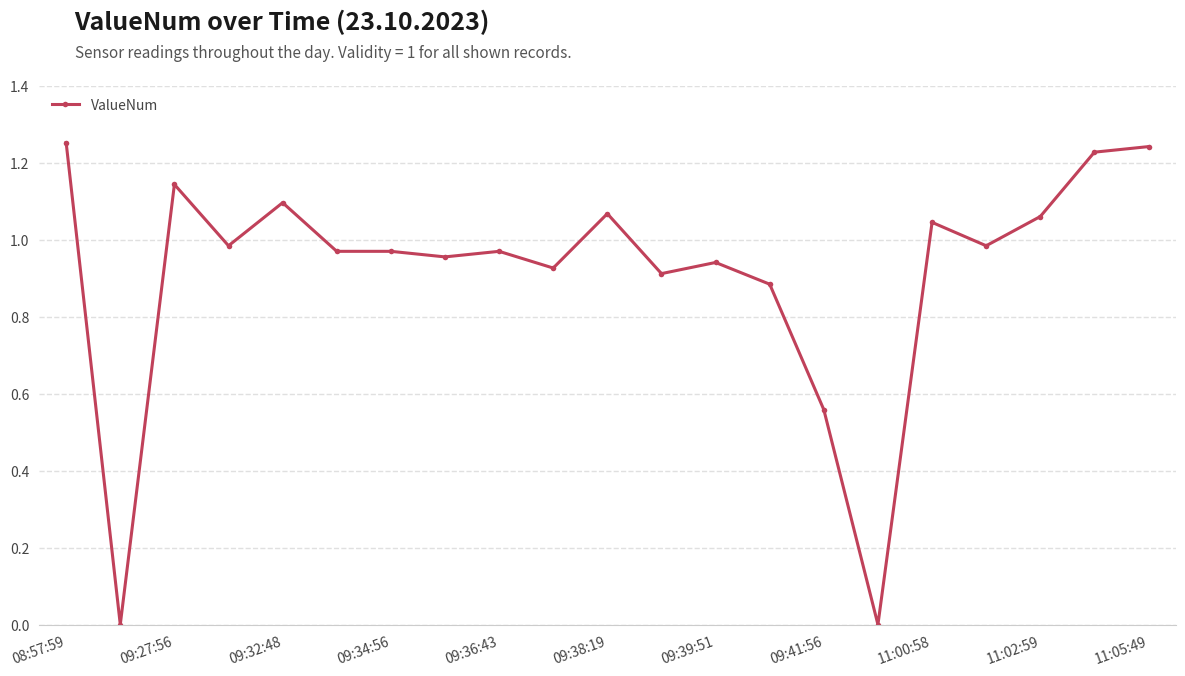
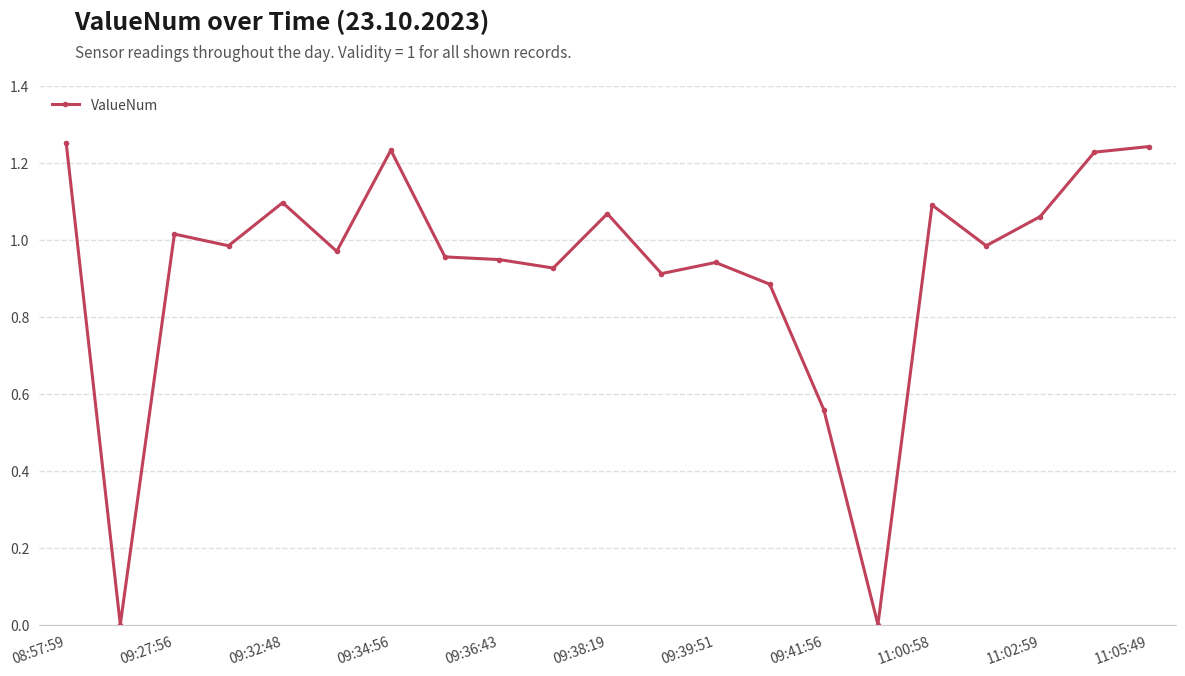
09:27:56: 1.14 -> 1.01
09:34:56: 0.97 -> 1.23
09:36:43: 0.97 -> 0.95
11:00:58: 1.04 -> 1.09
